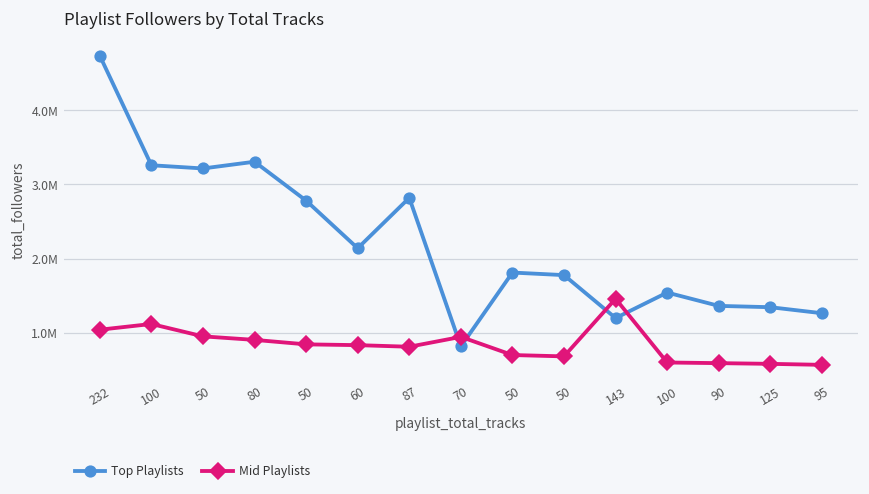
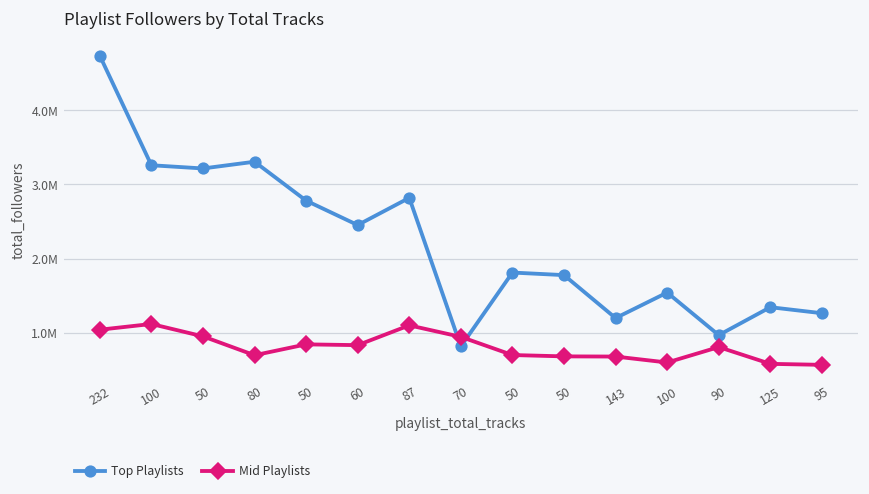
Mid Playlists, 80: 900000 -> 700000
Top Playlists, 60: 2100000 -> 2500000
Mid Playlists, 87: 800000 -> 1100000
Mid Playlists, 143: 1500000 -> 700000
Top Playlists, 90: 1400000 -> 1000000
Mid Playlists, 90: 600000 -> 800000
